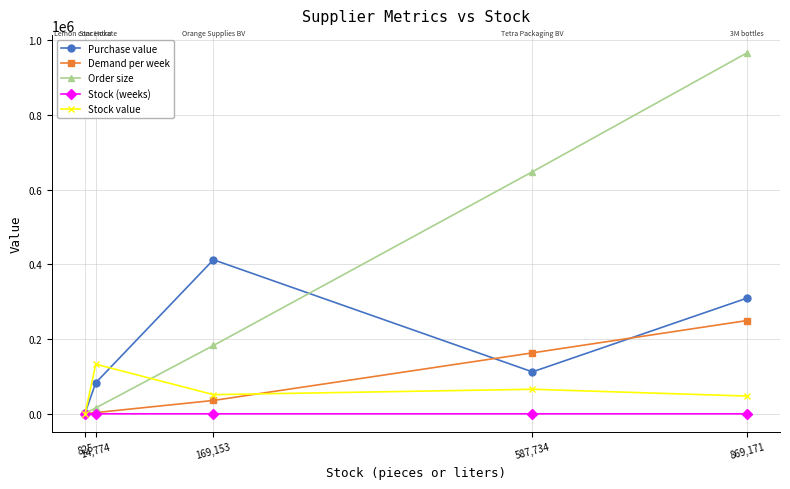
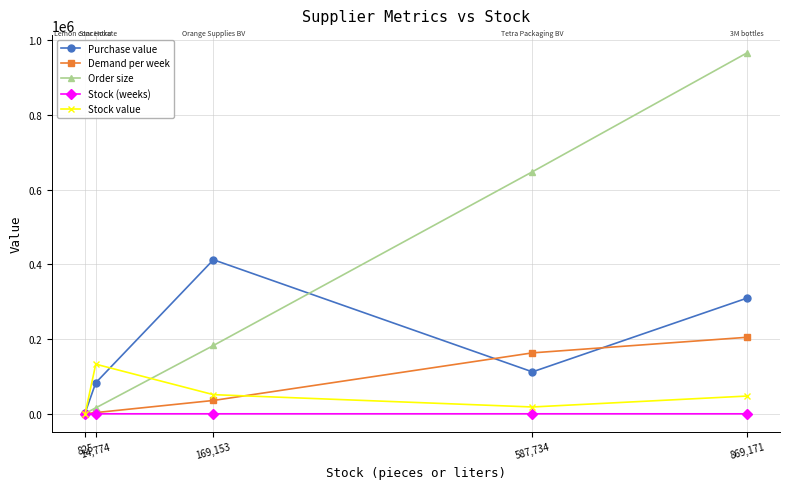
Stock value, 587,734: 70000 -> 20000
Demand per week, 869,171: 250000 -> 200000
